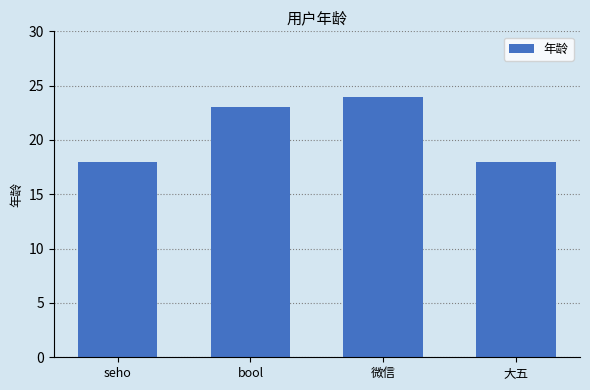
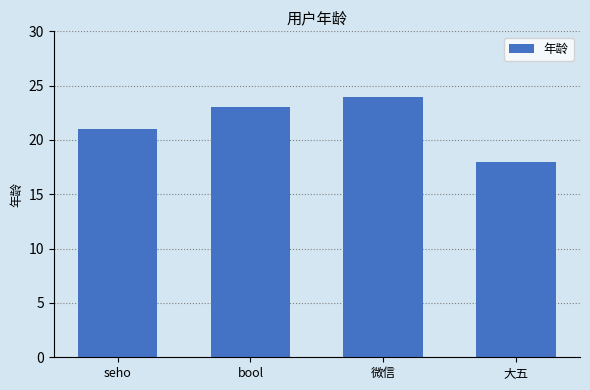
seho: 18 -> 21
